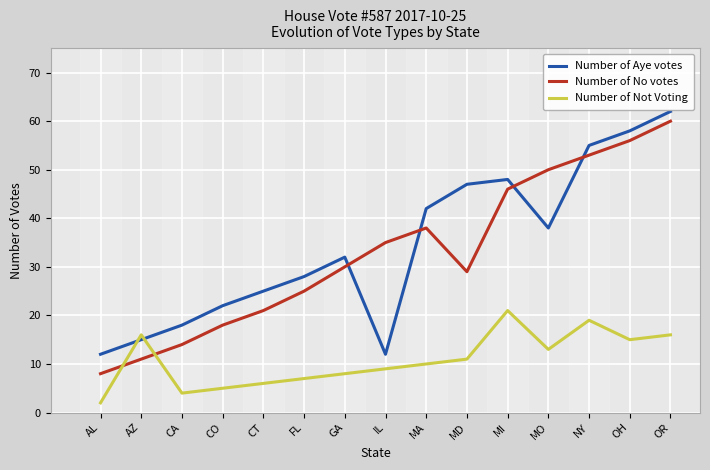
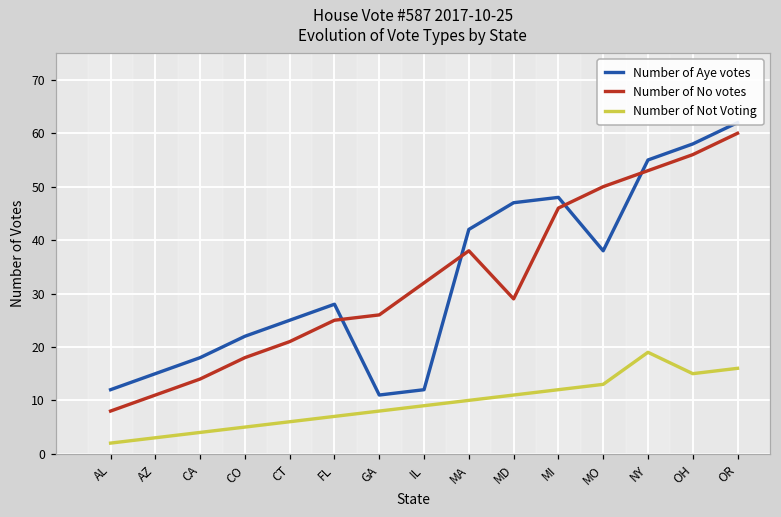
Number of Not Voting, AZ: 16 -> 3
Number of Aye votes, GA: 32 -> 11
Number of No votes, GA: 30 -> 26
Number of No votes, IL: 35 -> 32
Number of Not Voting, MI: 21 -> 12
